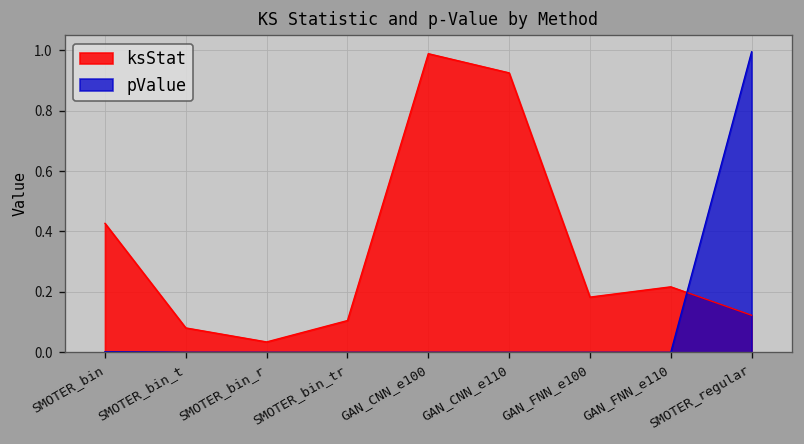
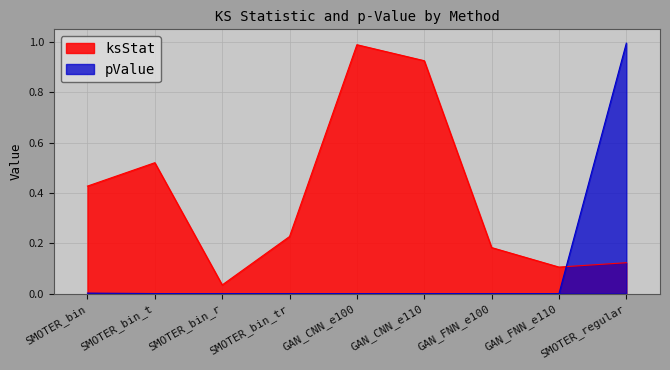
ksStat, SMOTER_bin_t: 0.08 -> 0.52
ksStat, SMOTER_bin_tr: 0.11 -> 0.23
ksStat, GAN_FNN_e110: 0.22 -> 0.11
